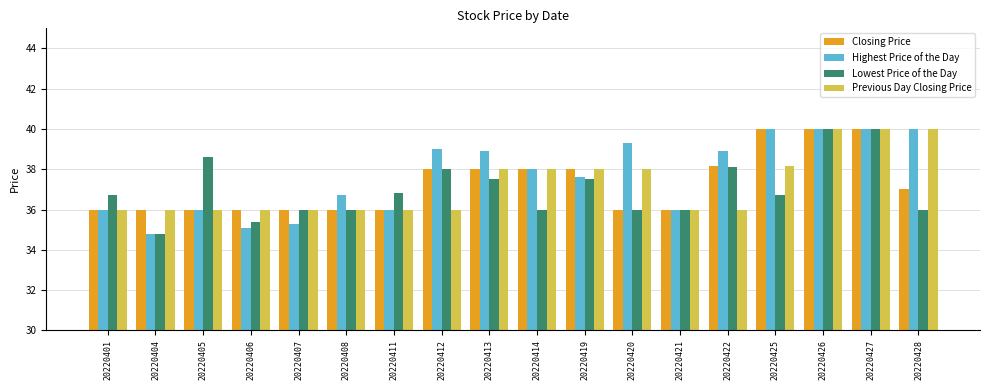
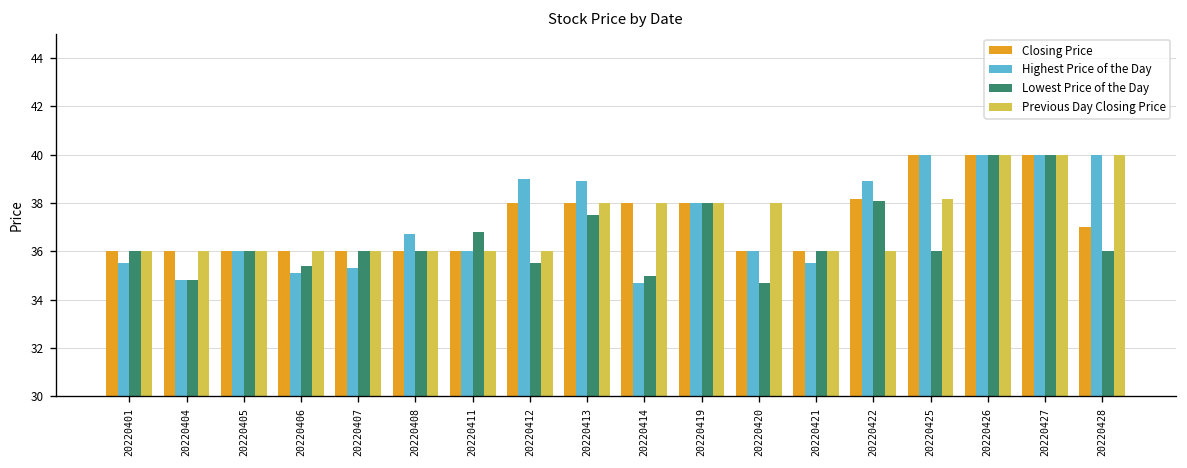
Highest Price of the Day, 20220401: 36.0 -> 35.5
Lowest Price of the Day, 20220401: 36.7 -> 36.0
Lowest Price of the Day, 20220405: 38.6 -> 36.0
Lowest Price of the Day, 20220412: 38.0 -> 35.5
Highest Price of the Day, 20220414: 38.0 -> 34.7
Lowest Price of the Day, 20220414: 36 -> 35
Highest Price of the Day, 20220419: 37.6 -> 38.0
Lowest Price of the Day, 20220419: 37.5 -> 38.0
Highest Price of the Day, 20220420: 39.3 -> 36.0
Lowest Price of the Day, 20220420: 36.0 -> 34.7
Highest Price of the Day, 20220421: 36.0 -> 35.5
Lowest Price of the Day, 20220425: 36.7 -> 36.0
